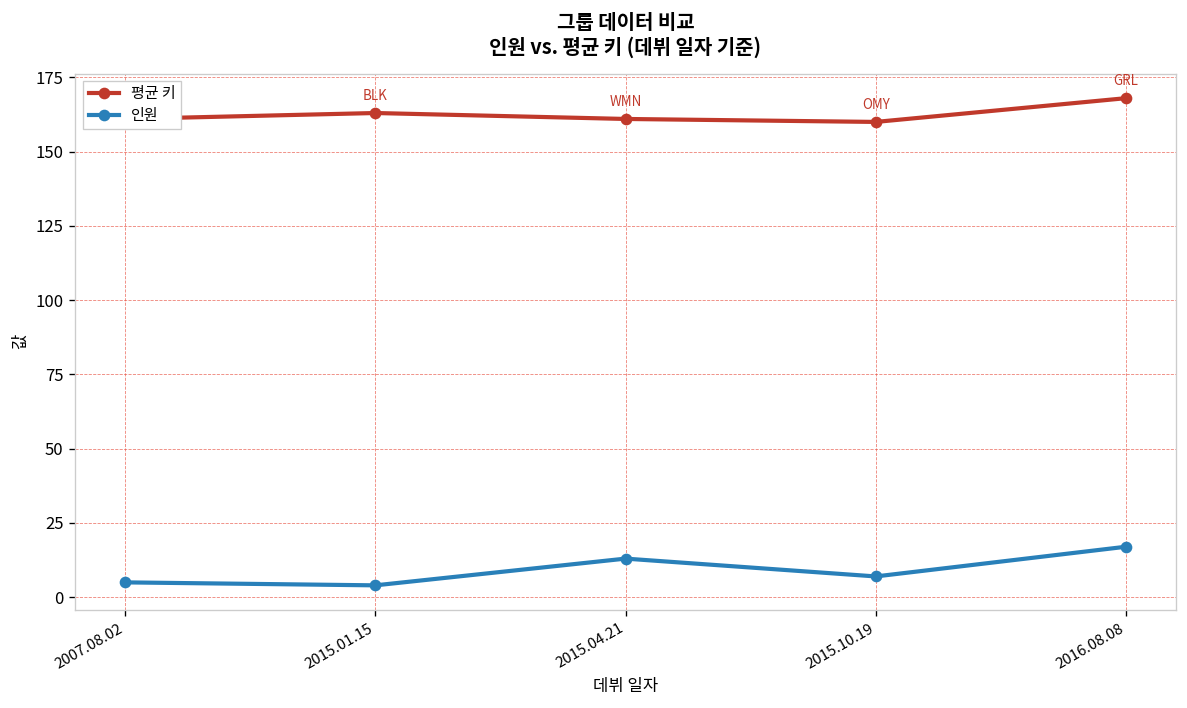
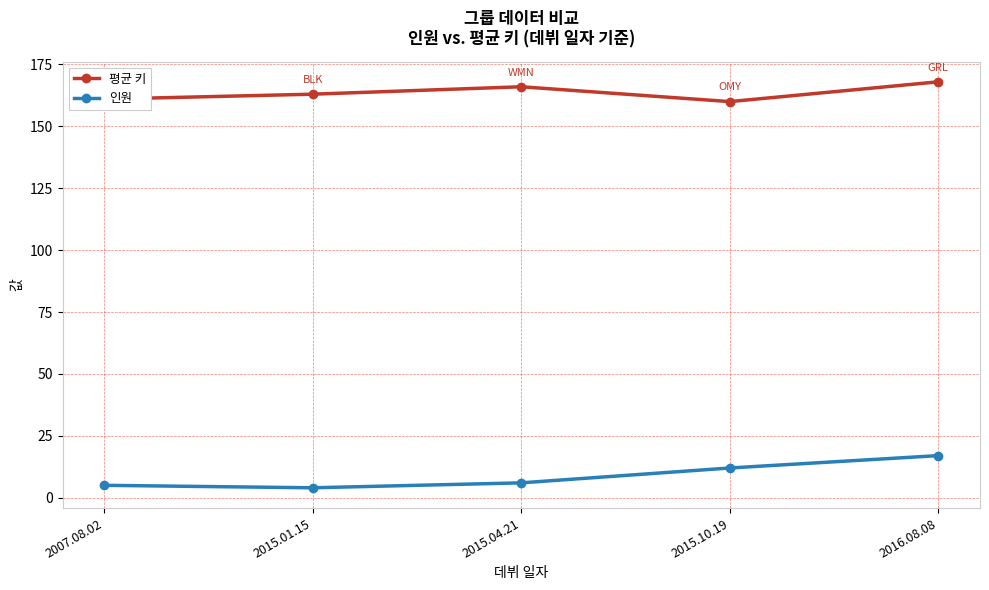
평균 키, 2015.04.21: 161 -> 166
인원, 2015.04.21: 13 -> 6
인원, 2015.10.19: 7 -> 12
